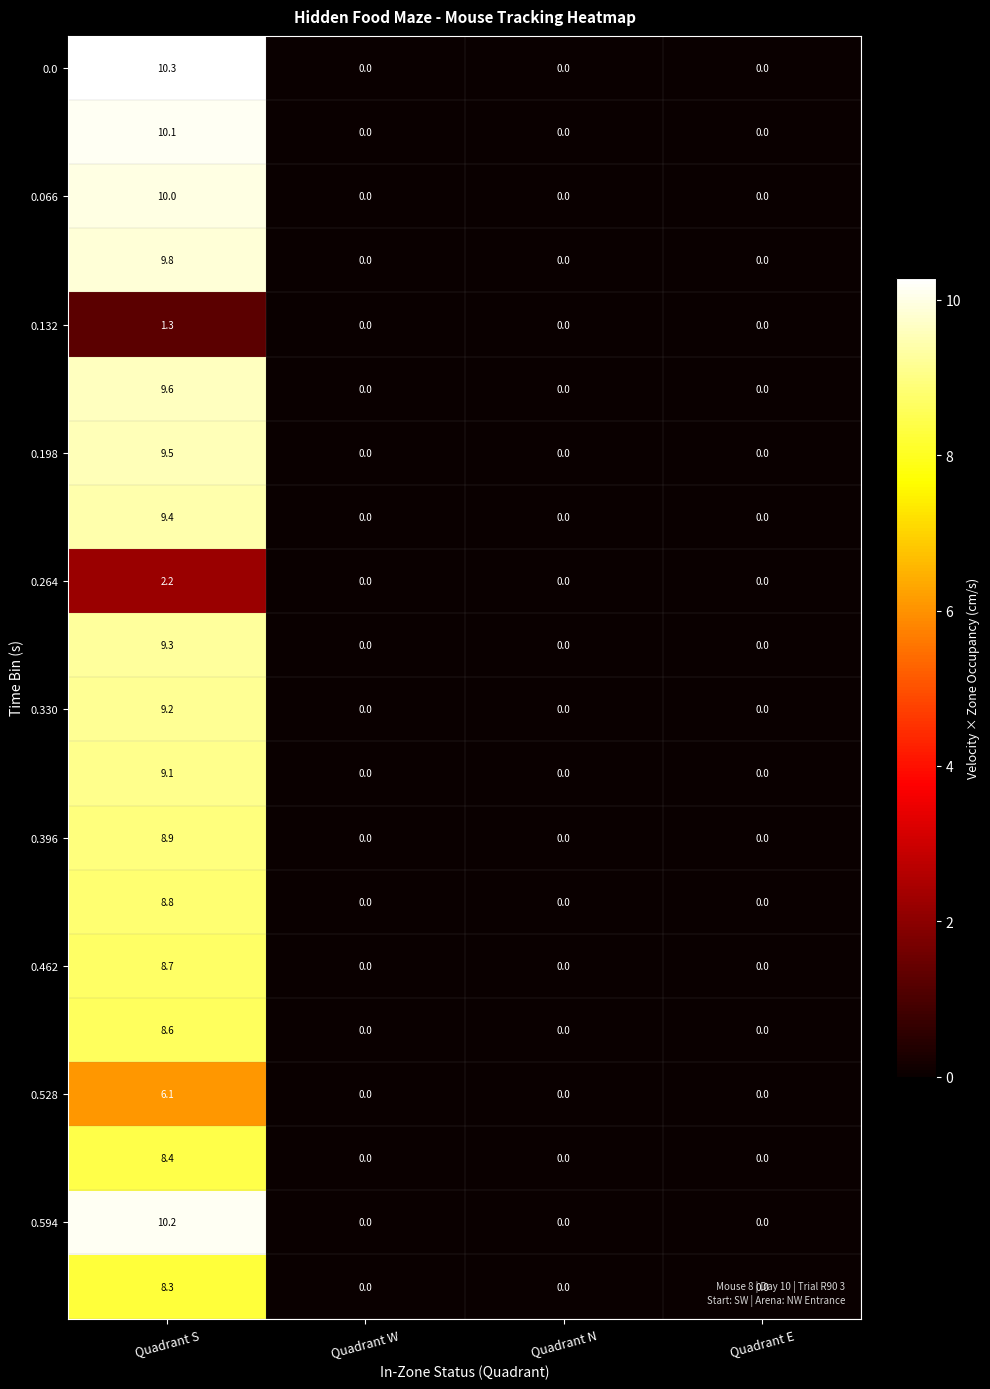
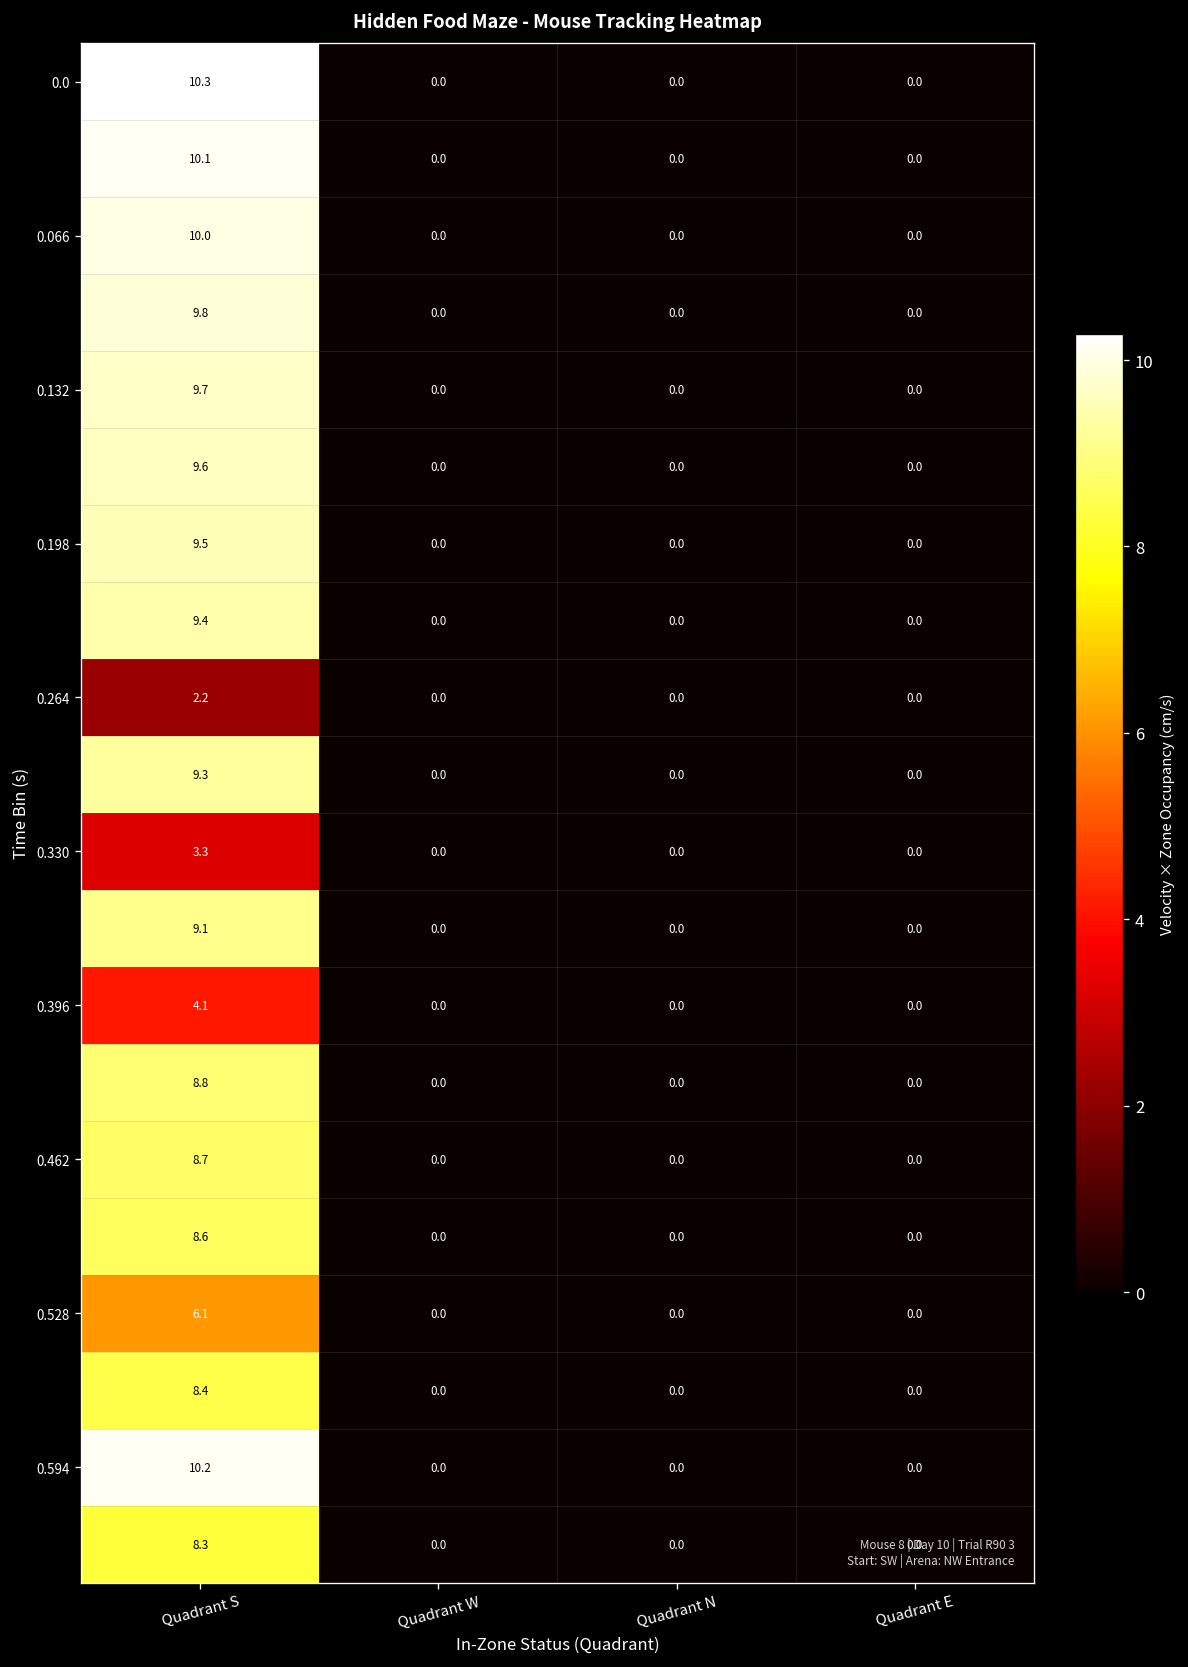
0.132, Quadrant S: 1.3 -> 9.7
0.330, Quadrant S: 9.2 -> 3.3
0.396, Quadrant S: 8.9 -> 4.1
